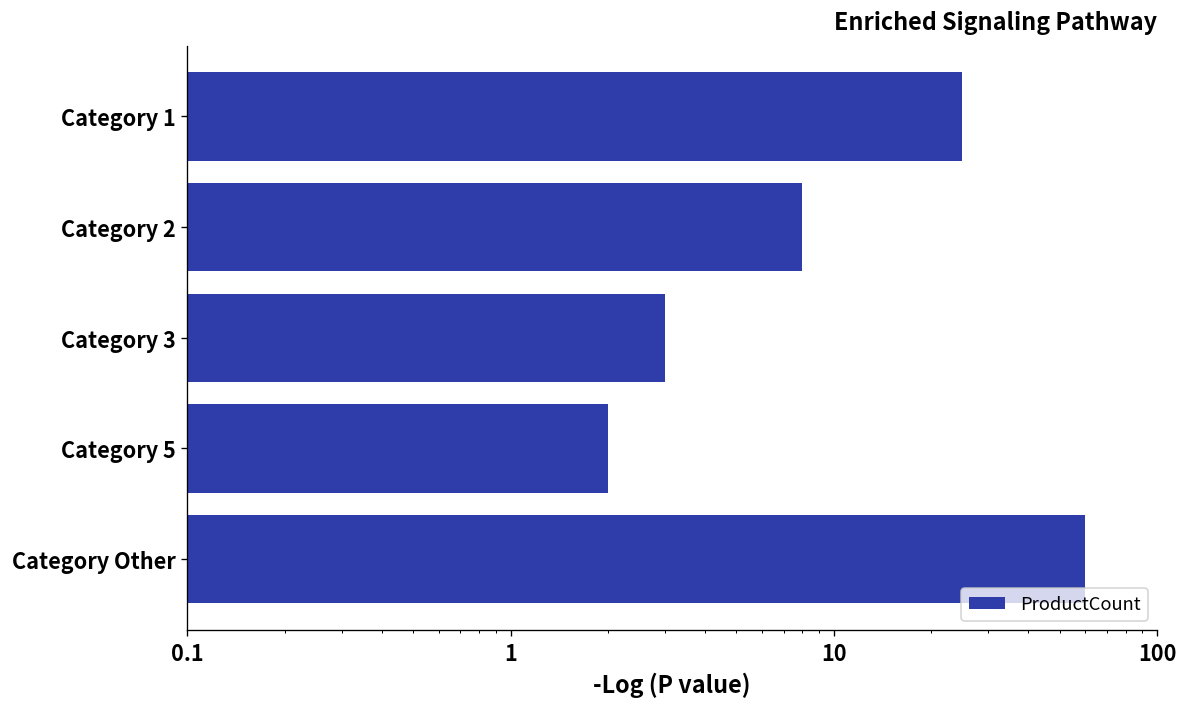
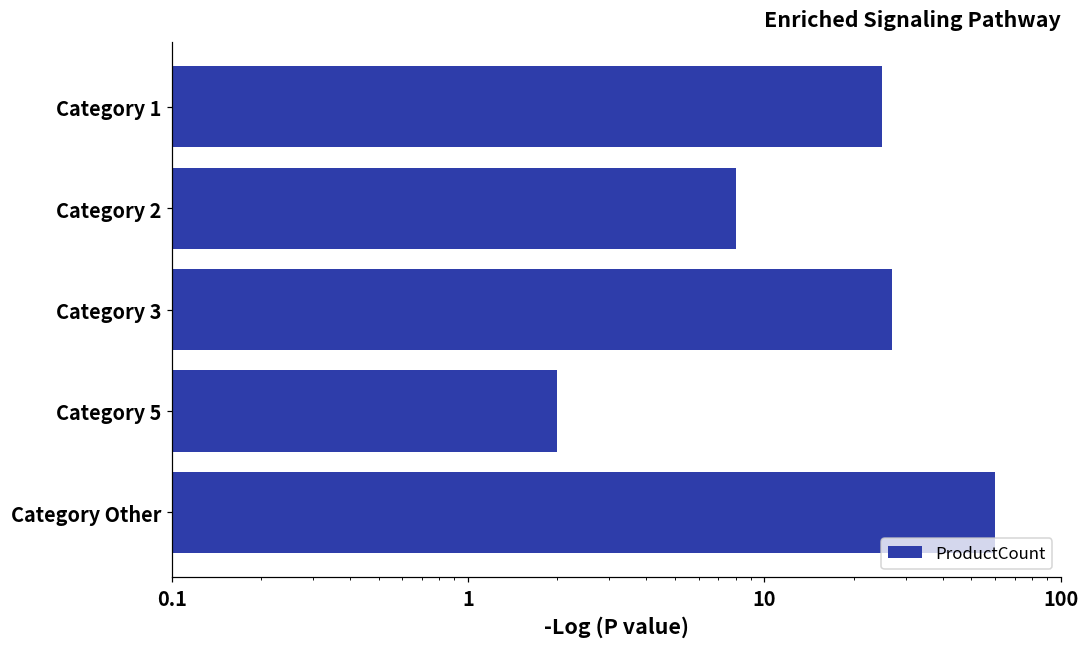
Category 3: 3 -> 27
